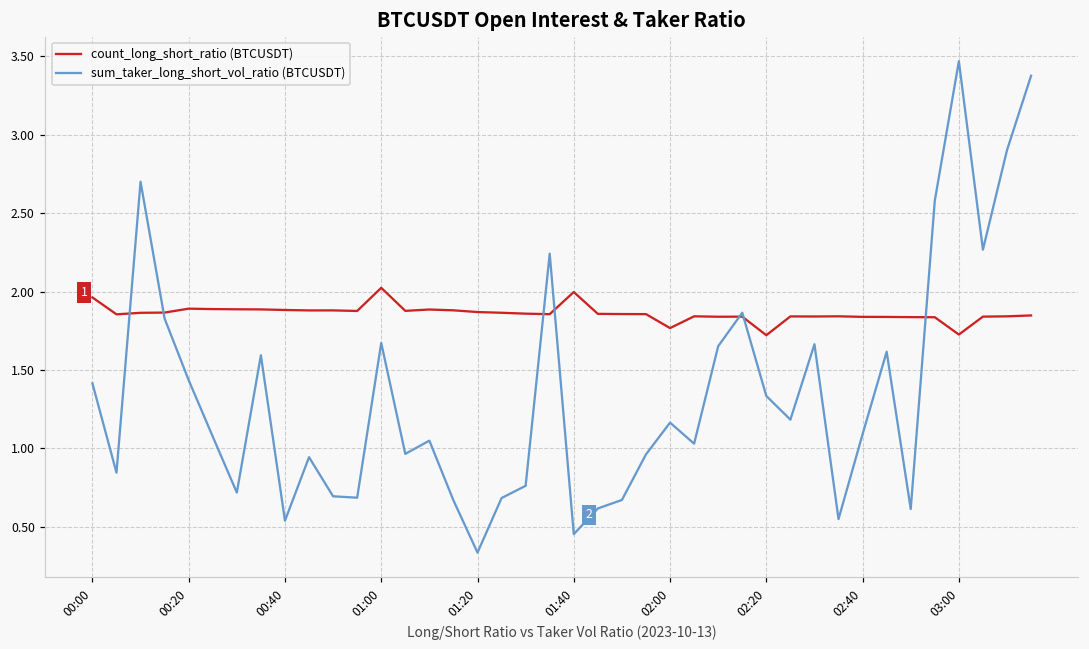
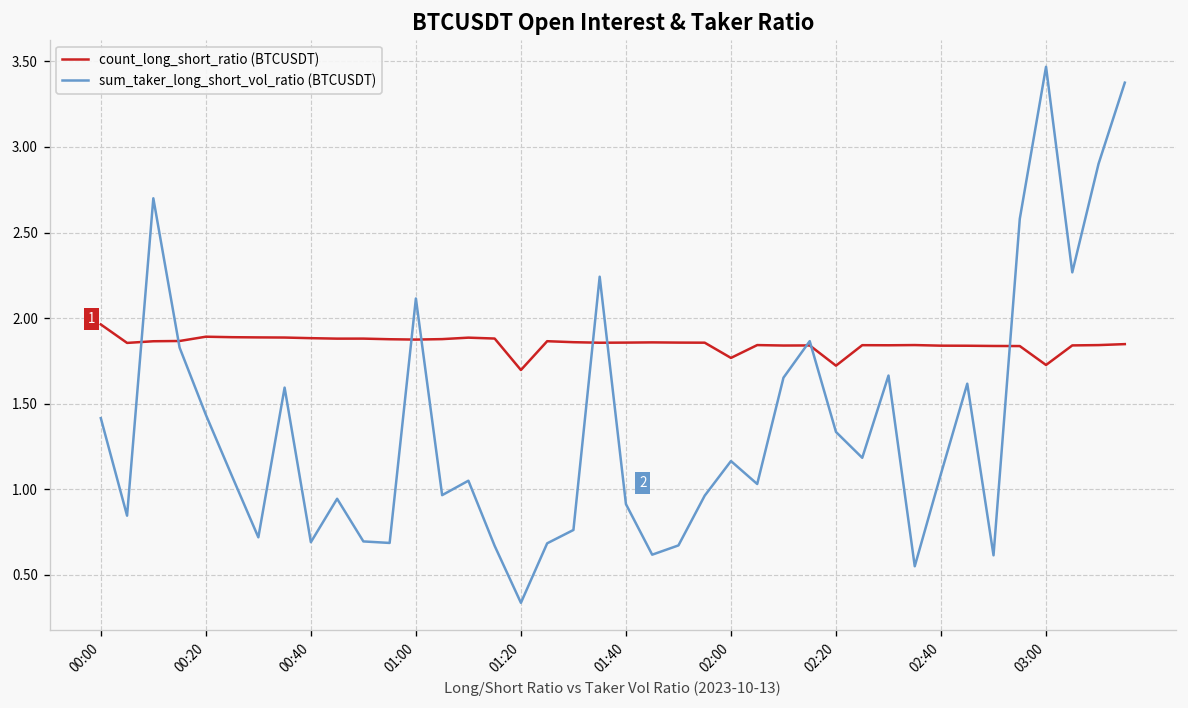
sum_taker_long_short_vol_ratio (BTCUSDT), 00:40: 0.54 -> 0.69
count_long_short_ratio (BTCUSDT), 01:00: 2.02 -> 1.87
sum_taker_long_short_vol_ratio (BTCUSDT), 01:00: 1.67 -> 2.11
count_long_short_ratio (BTCUSDT), 01:20: 1.87 -> 1.70
count_long_short_ratio (BTCUSDT), 01:40: 2.00 -> 1.86
sum_taker_long_short_vol_ratio (BTCUSDT), 01:40: 0.45 -> 0.91
